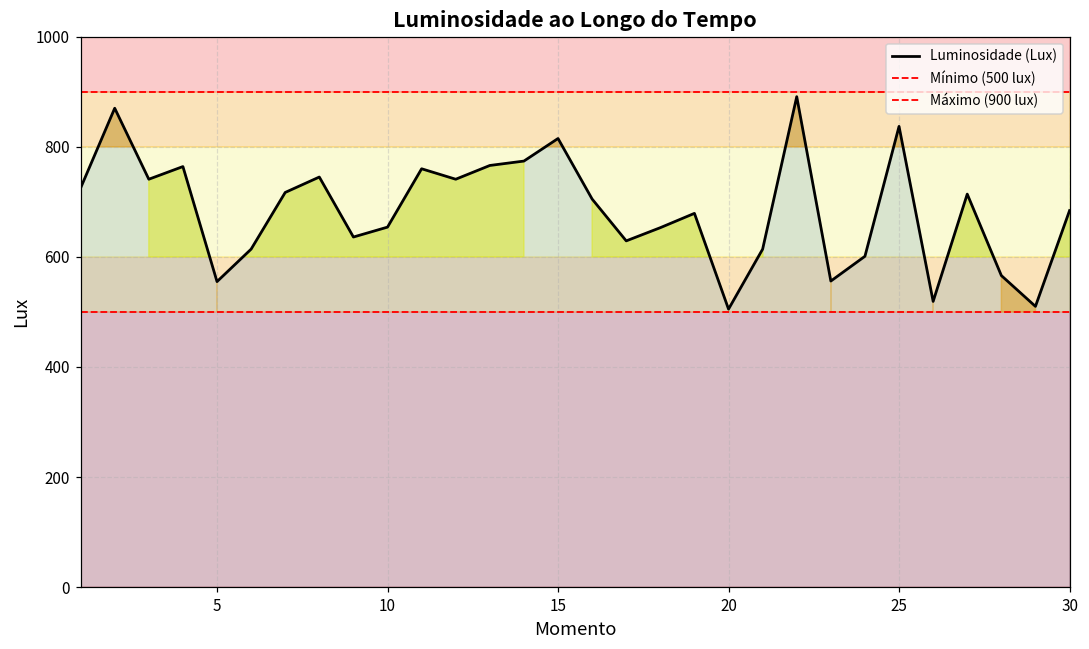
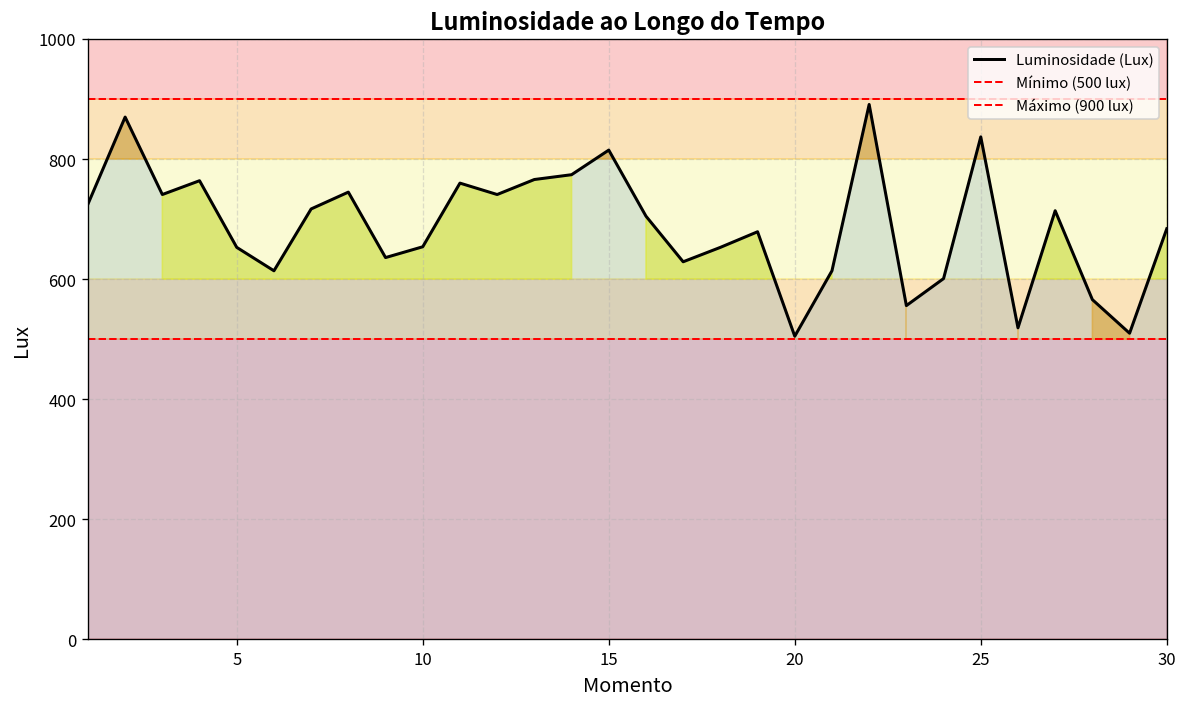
5: 560 -> 650
